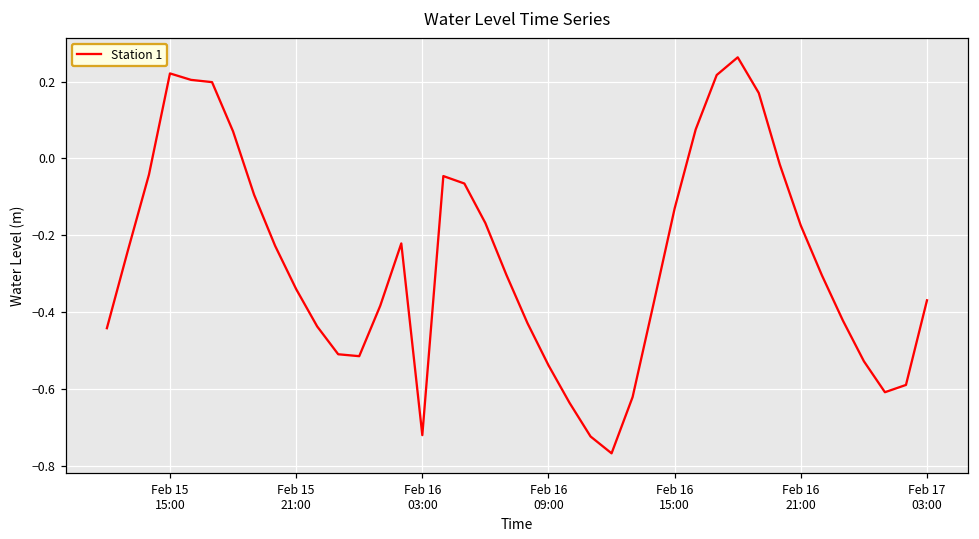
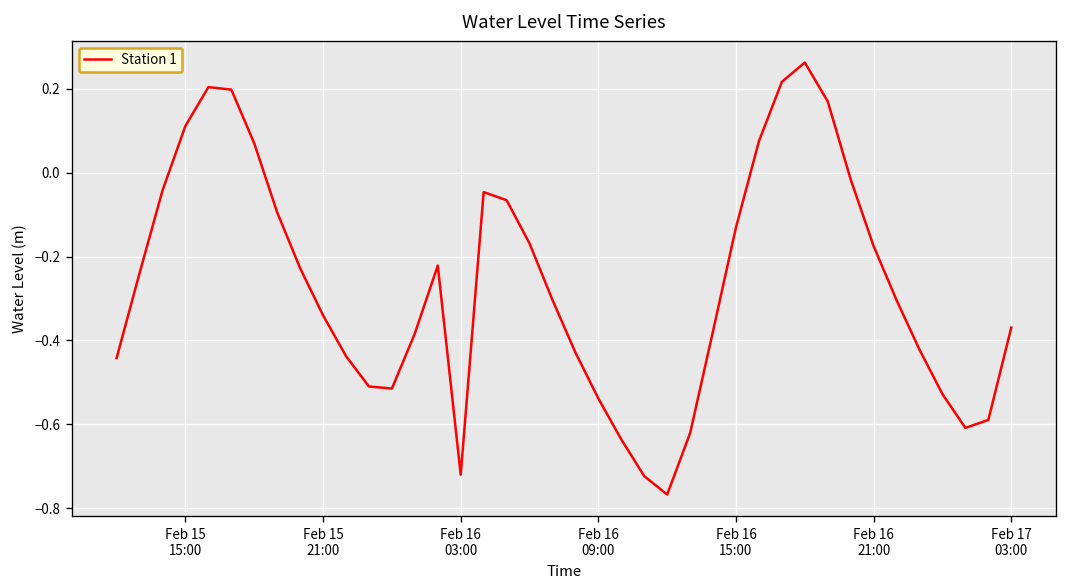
Feb 15 15:00: 0.22 -> 0.11
